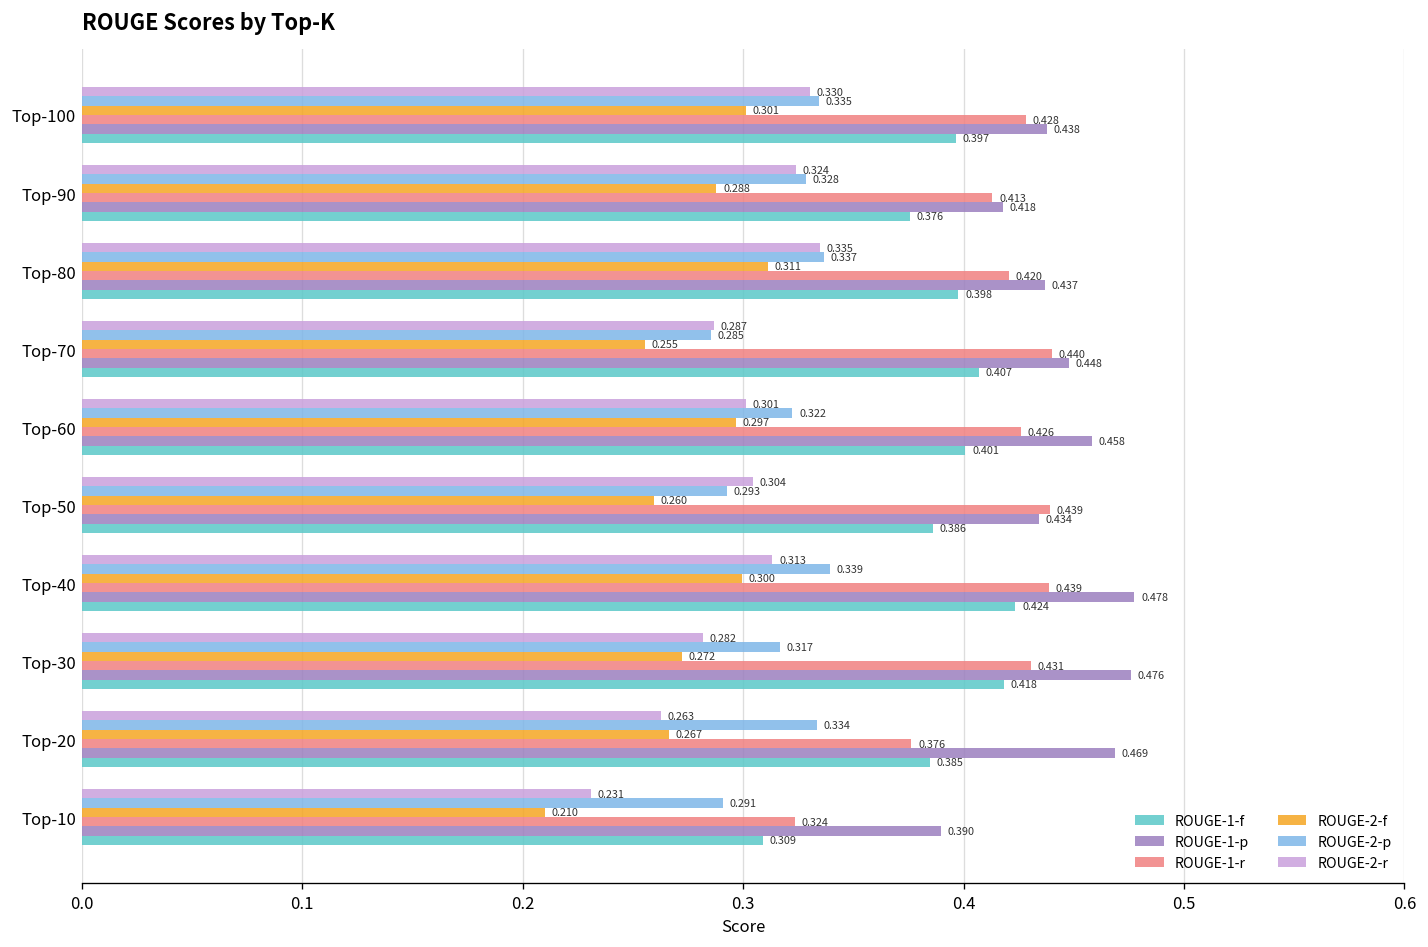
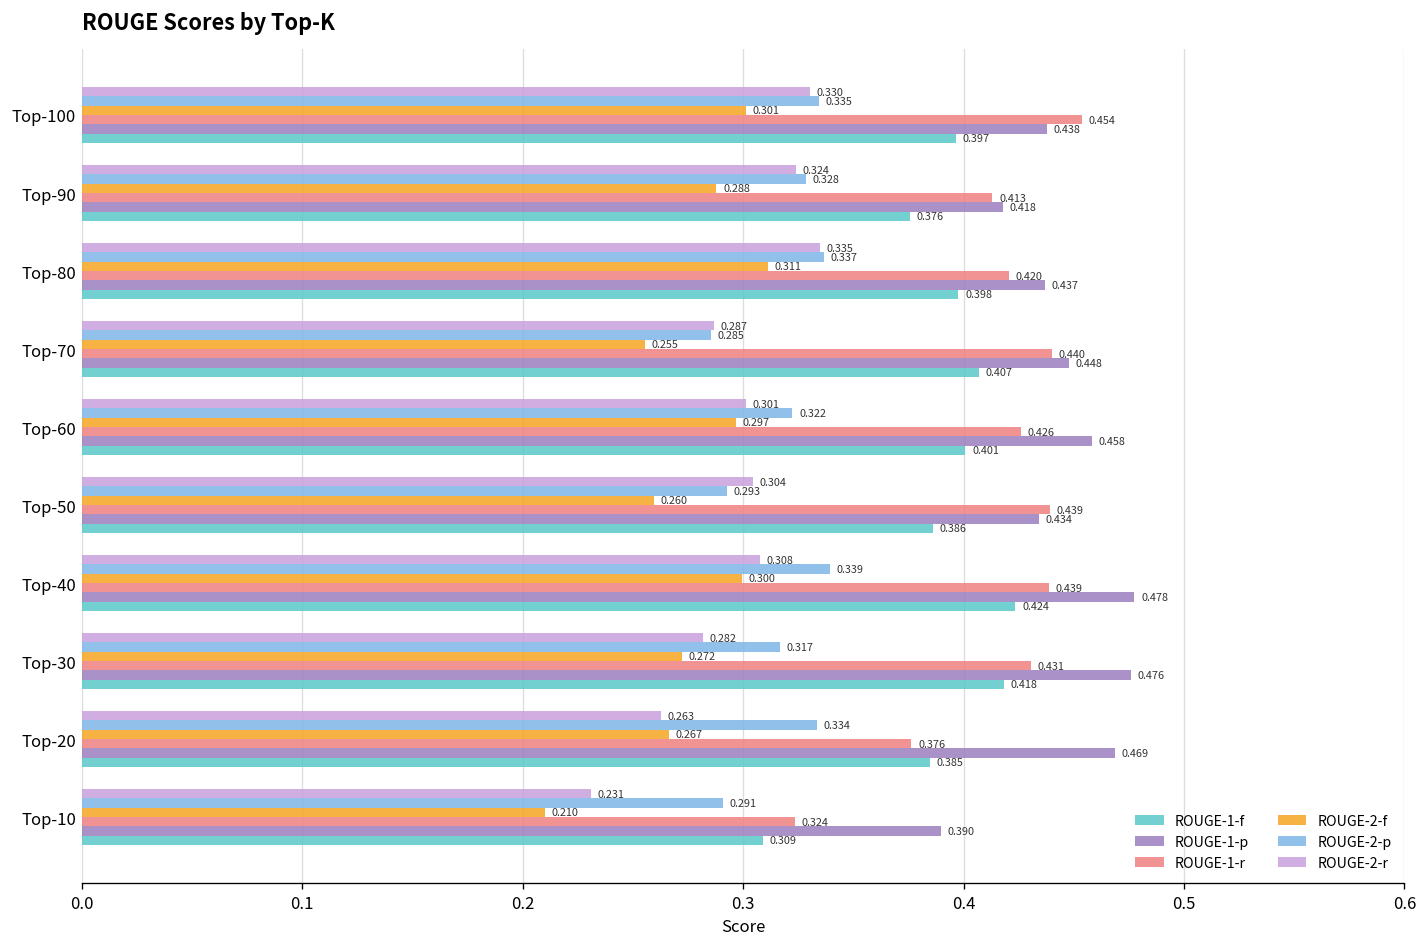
ROUGE-1-r, Top-100: 0.428 -> 0.454
ROUGE-2-r, Top-40: 0.313 -> 0.308
